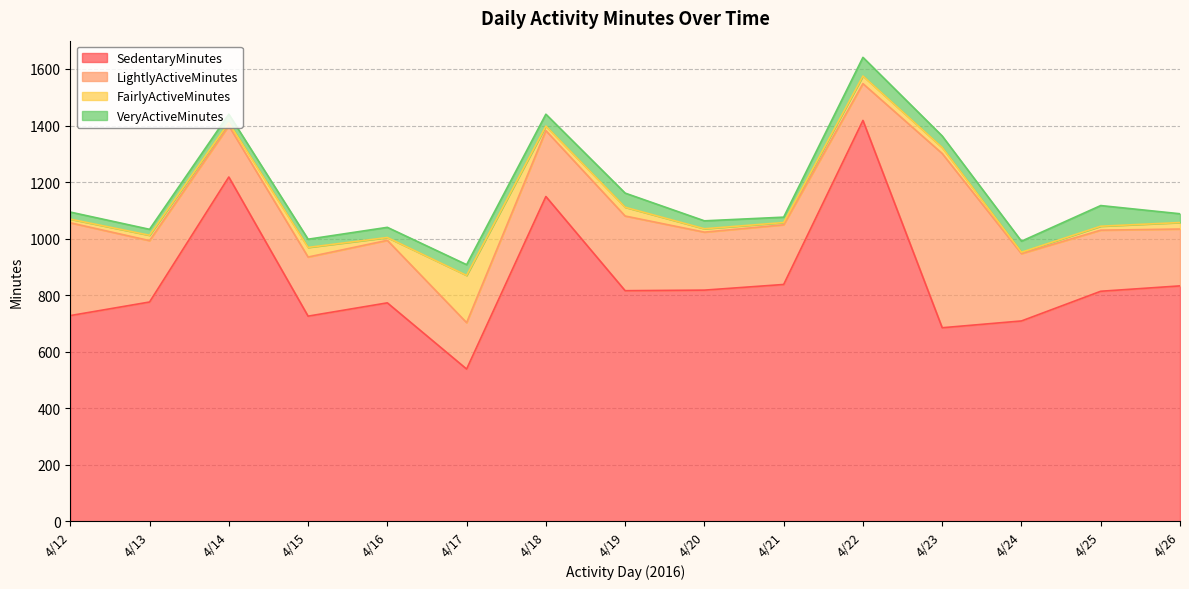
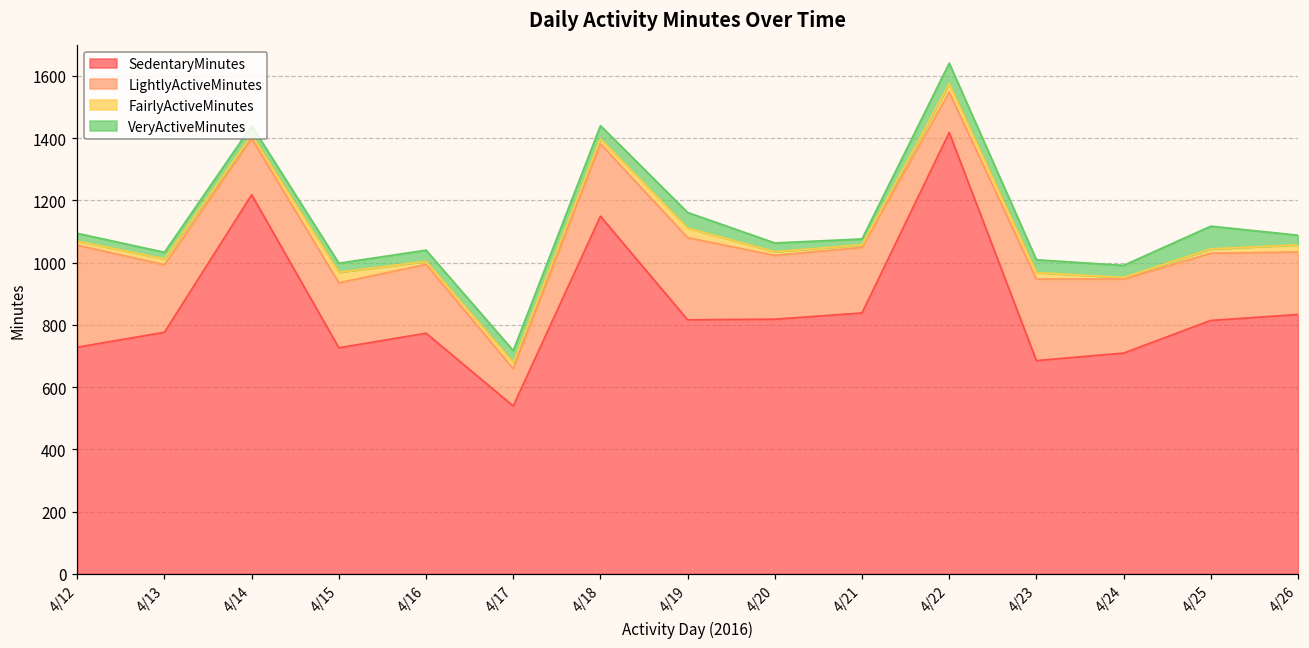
LightlyActiveMinutes, 4/17: 160 -> 120
FairlyActiveMinutes, 4/17: 170 -> 20
LightlyActiveMinutes, 4/23: 620 -> 260
